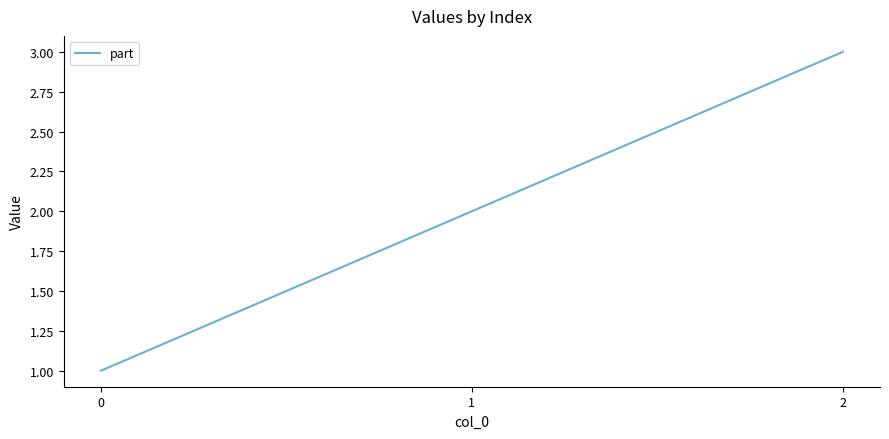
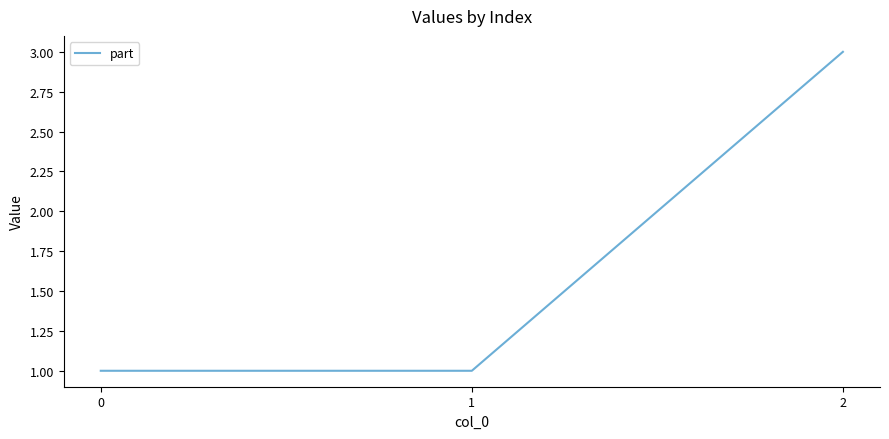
1: 2 -> 1
